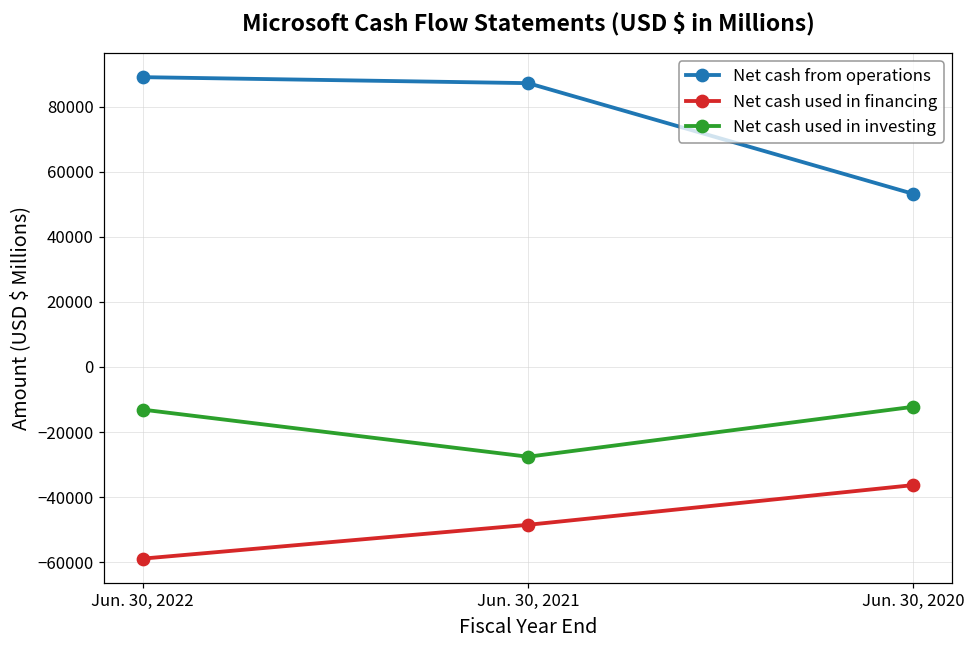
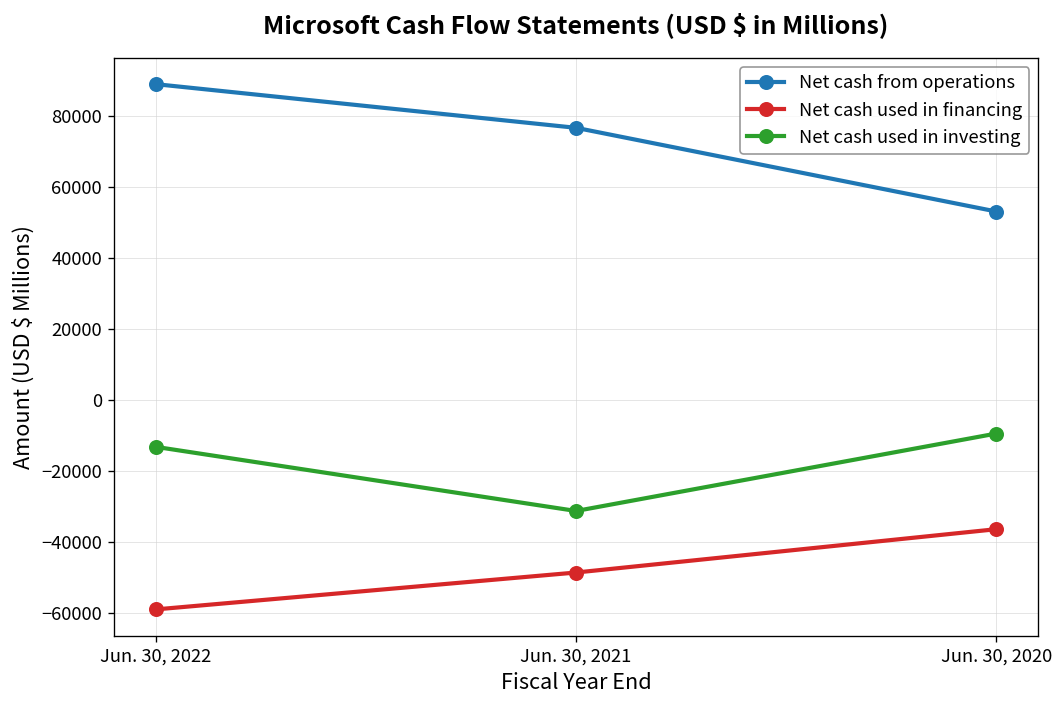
Net cash from operations, Jun. 30, 2021: 87000 -> 77000
Net cash used in investing, Jun. 30, 2021: -28000 -> -31000
Net cash used in investing, Jun. 30, 2020: -12000 -> -9000
